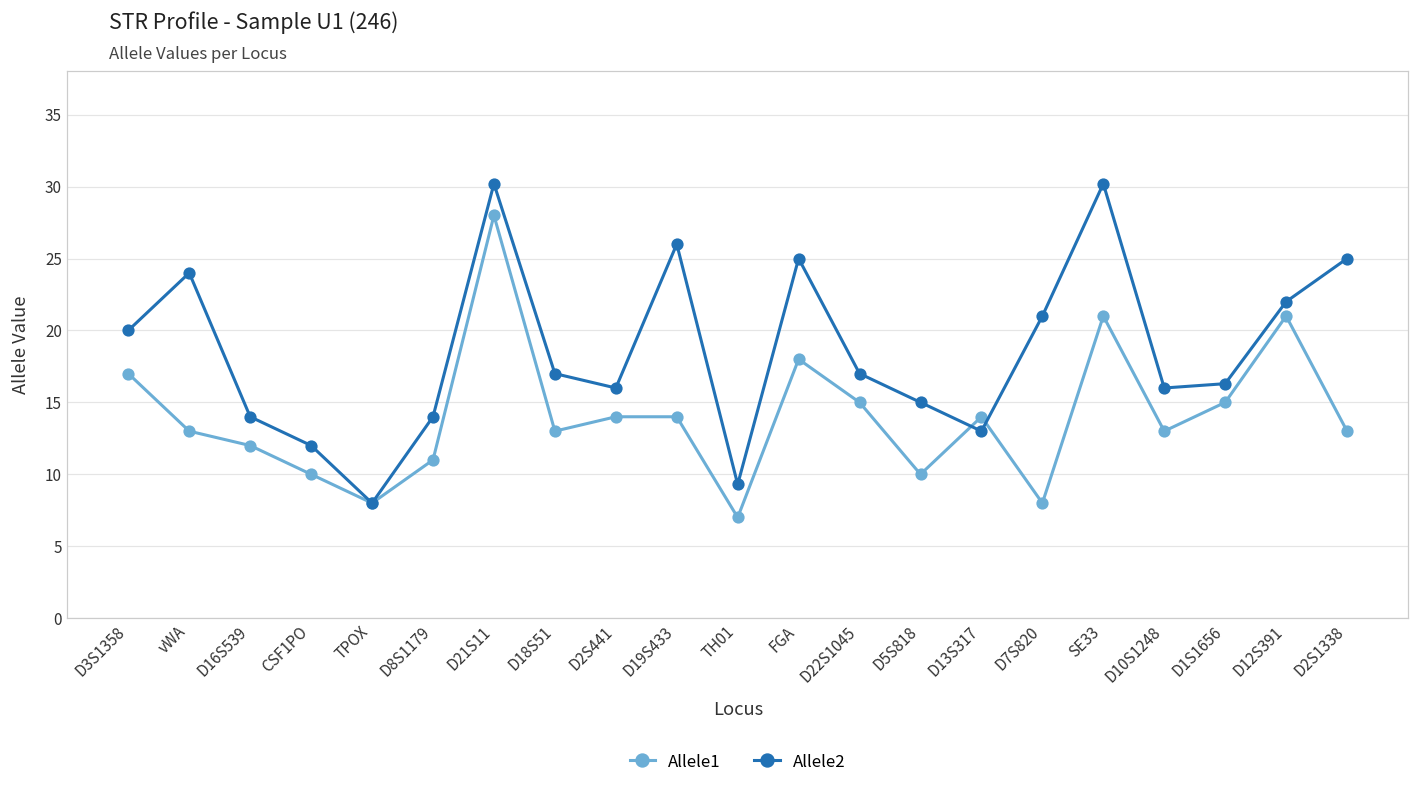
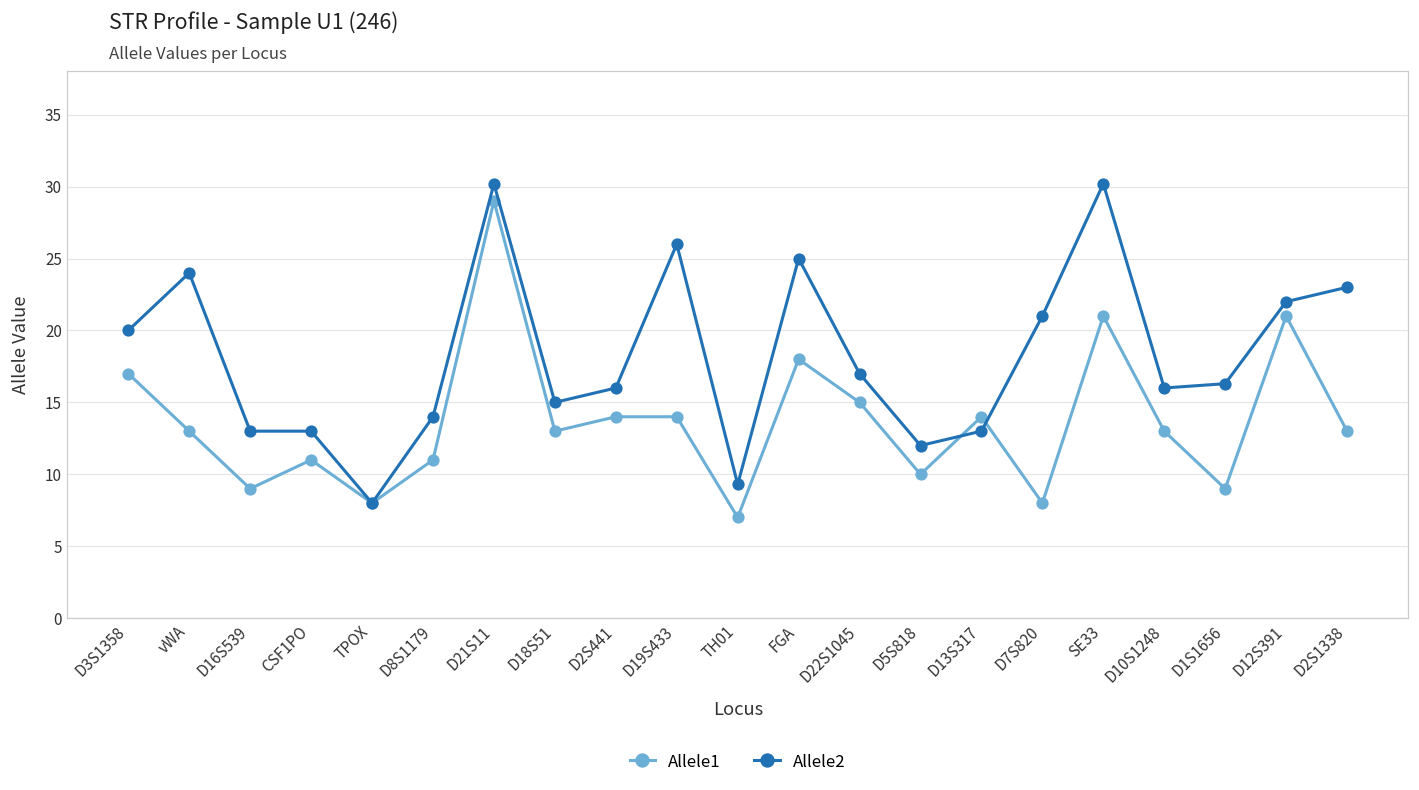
Allele1, D16S539: 12 -> 9
Allele2, D16S539: 14 -> 13
Allele1, CSF1PO: 10 -> 11
Allele2, CSF1PO: 12 -> 13
Allele1, D21S11: 28 -> 29
Allele2, D18S51: 17 -> 15
Allele2, D5S818: 15 -> 12
Allele1, D1S1656: 15 -> 9
Allele2, D2S1338: 25 -> 23
